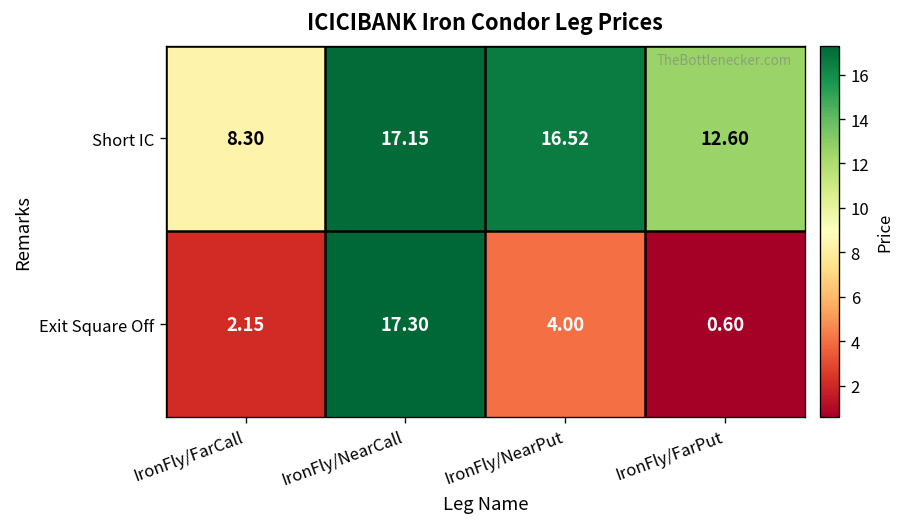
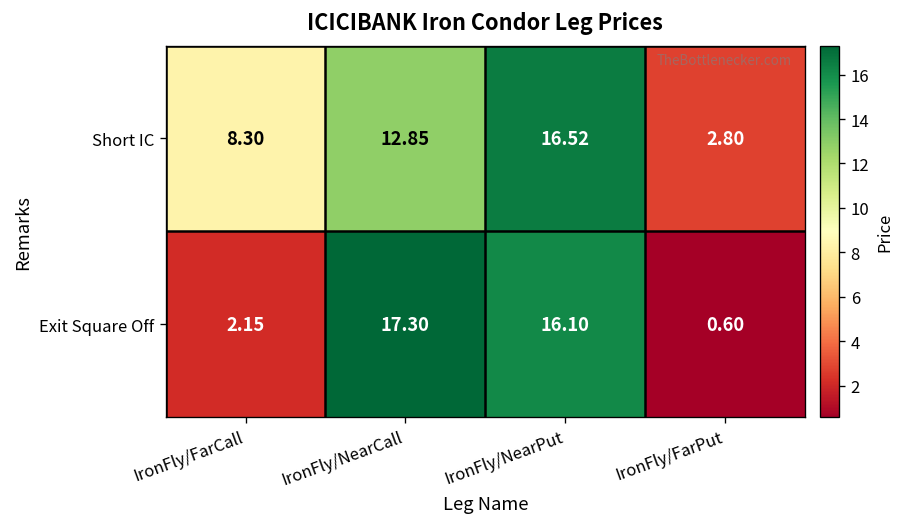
Short IC, IronFly/NearCall: 17.15 -> 12.85
Short IC, IronFly/FarPut: 12.60 -> 2.80
Exit Square Off, IronFly/NearPut: 4.00 -> 16.10
